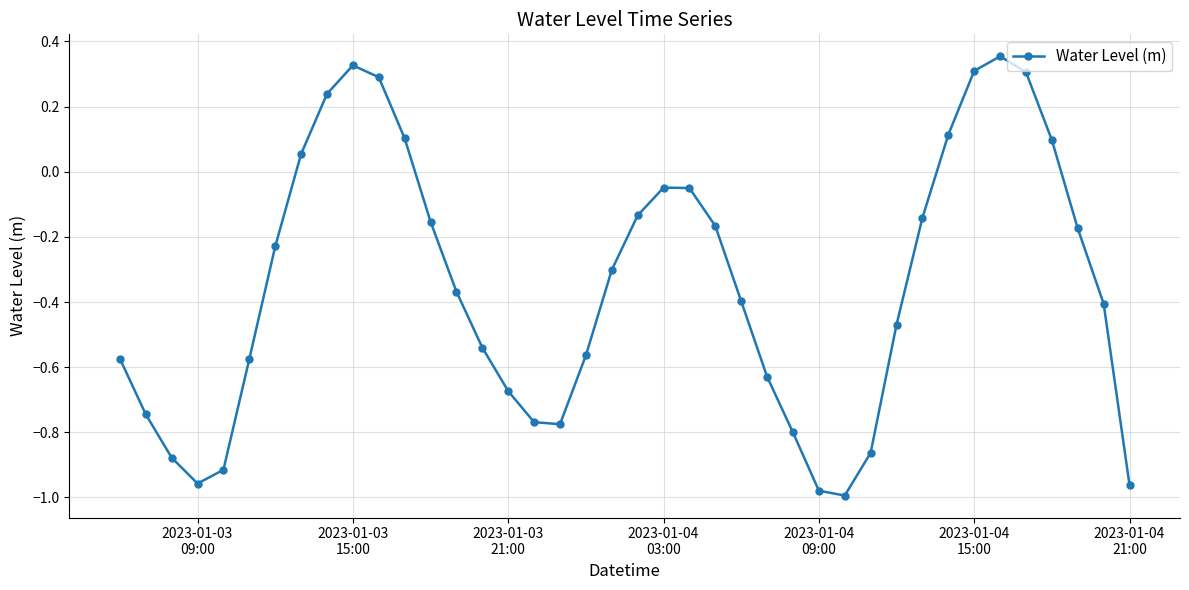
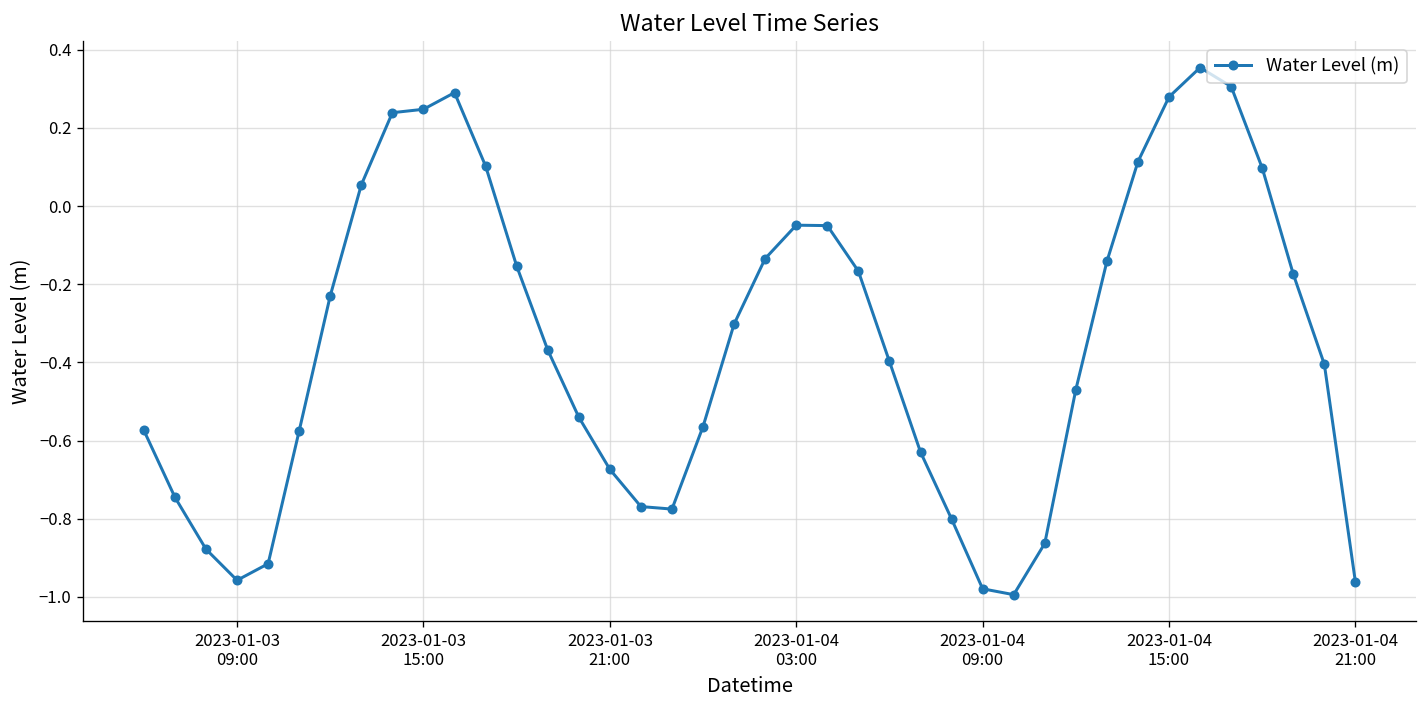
2023-01-03 15:00: 0.33 -> 0.25
2023-01-04 15:00: 0.31 -> 0.28
